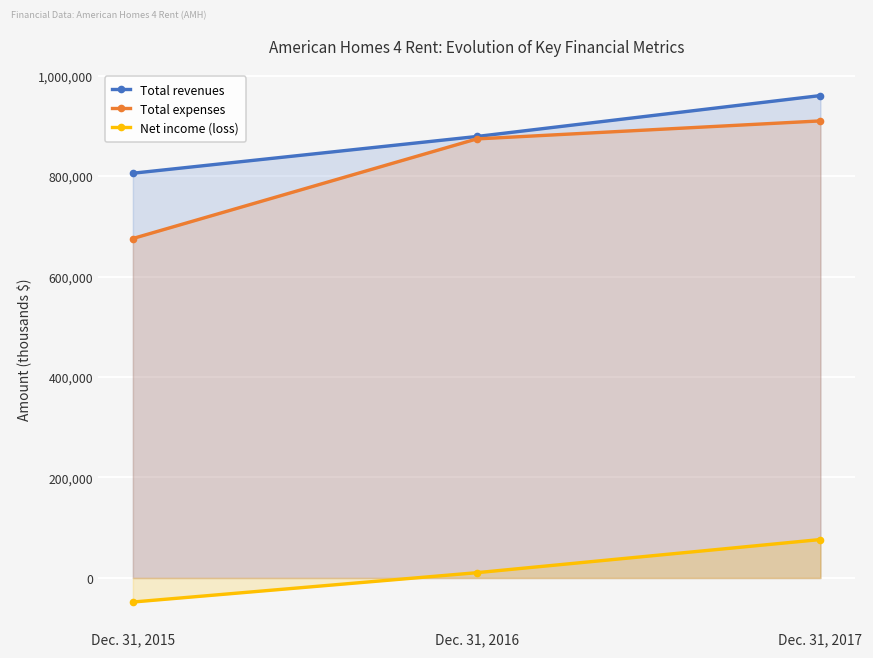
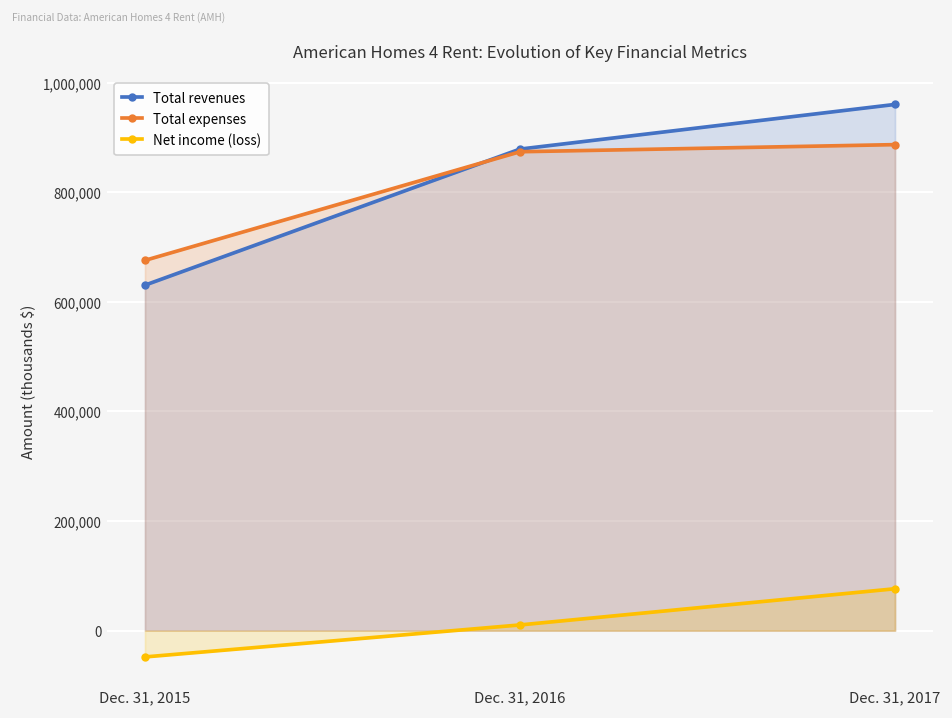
Total revenues, Dec. 31, 2015: 810,000 -> 630,000
Total expenses, Dec. 31, 2017: 910,000 -> 890,000
